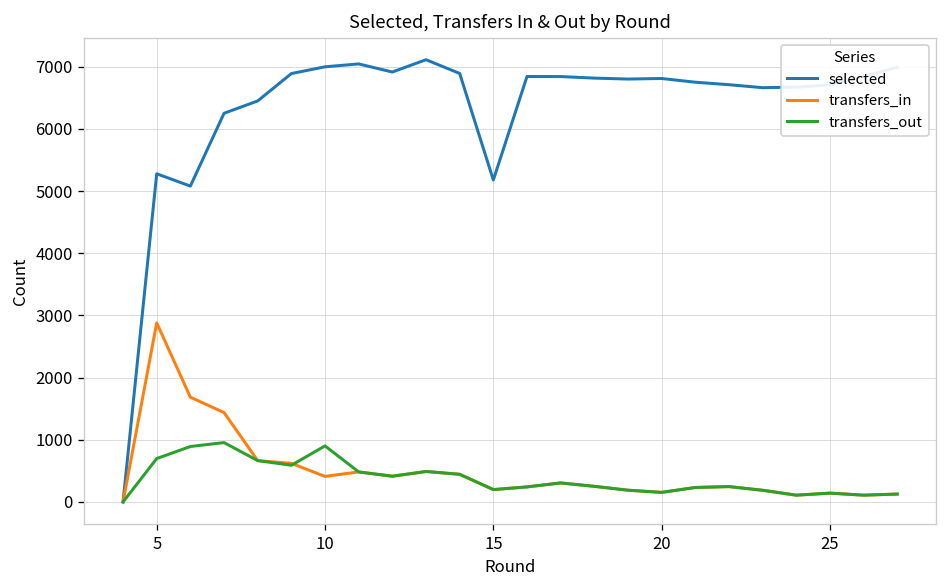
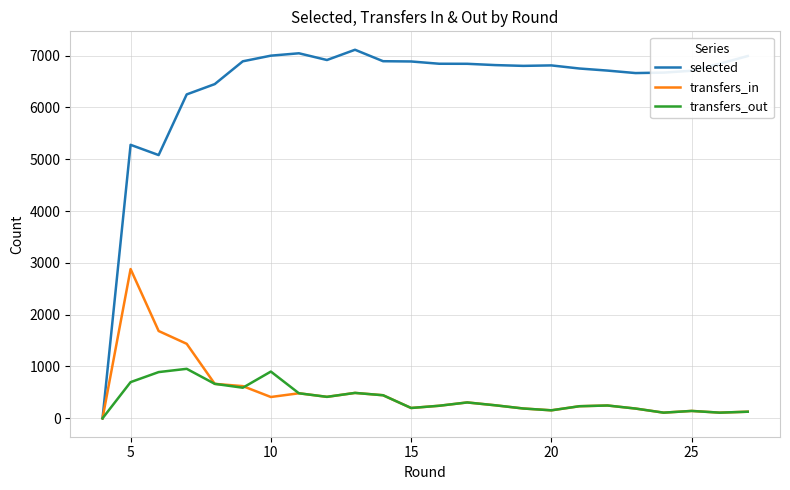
selected, 15: 5200 -> 6900
